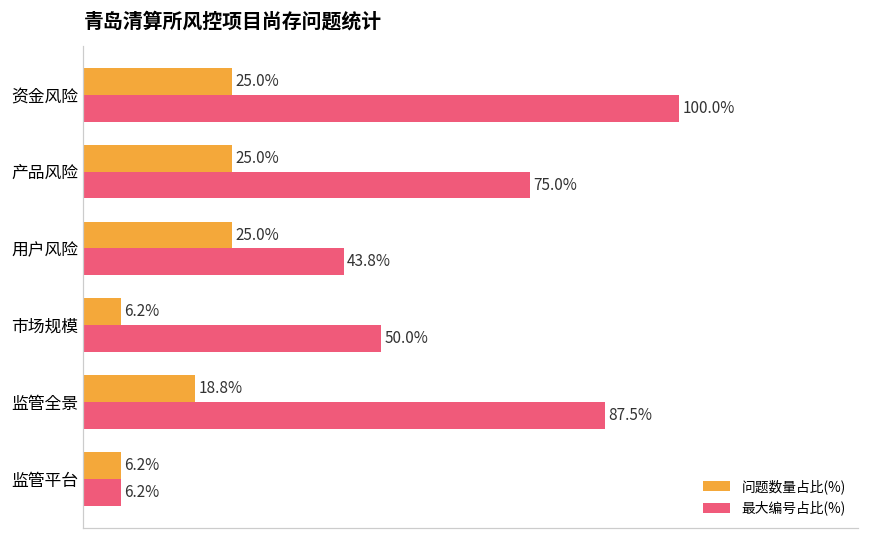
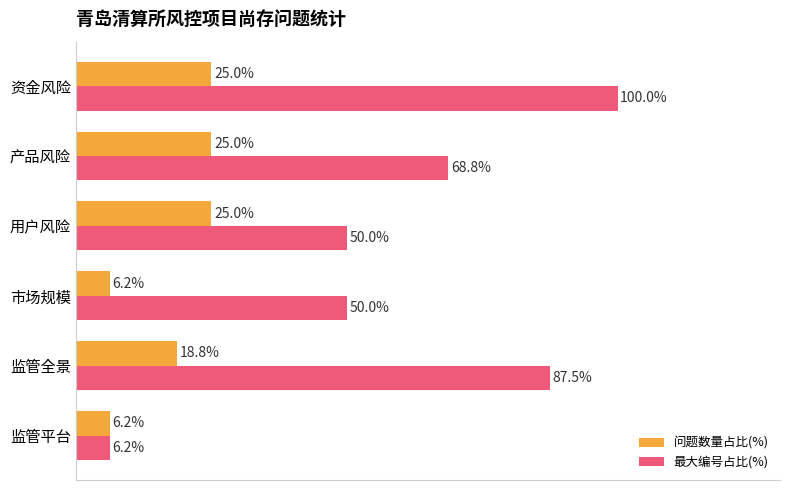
最大编号占比(%), 产品风险: 75.0% -> 68.8%
最大编号占比(%), 用户风险: 43.8% -> 50.0%
